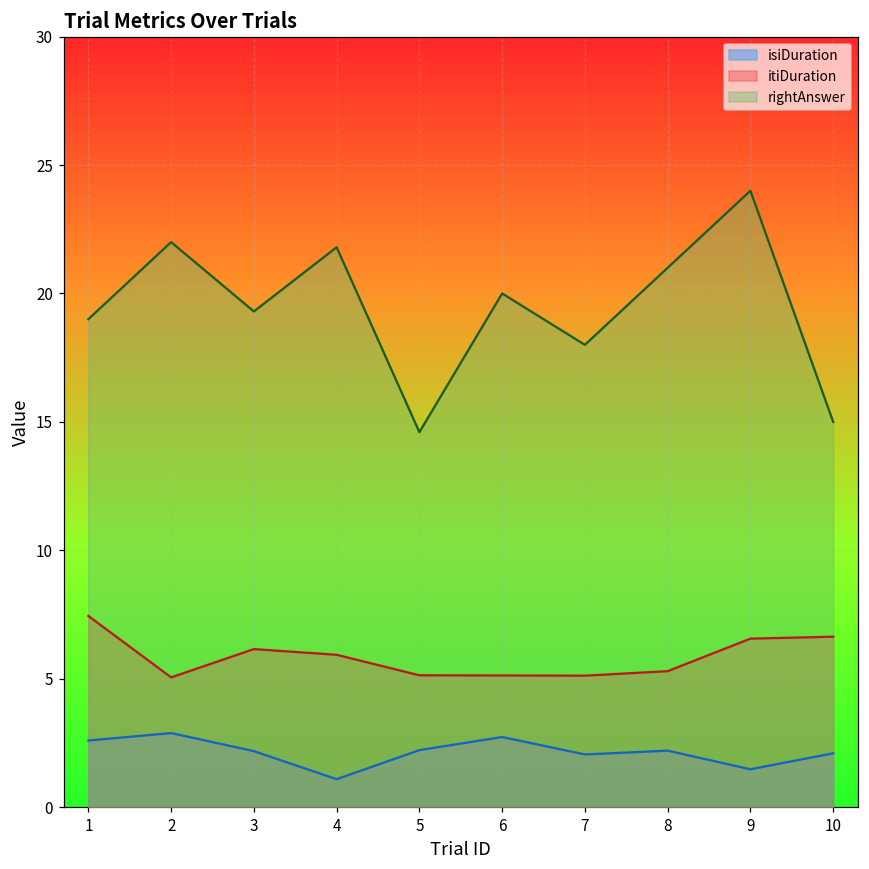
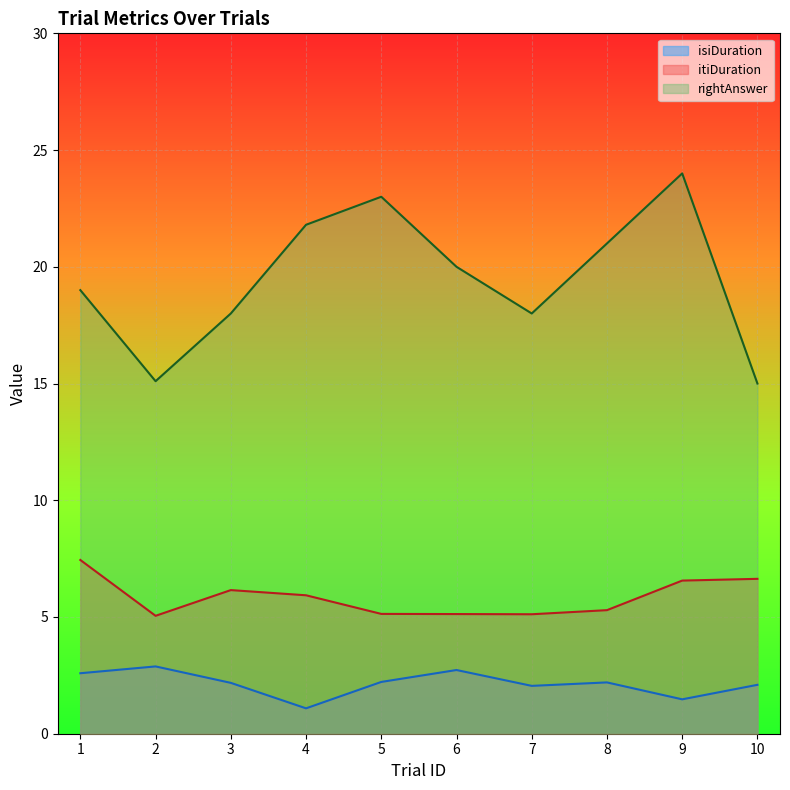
rightAnswer, 2: 22.0 -> 15.1
rightAnswer, 3: 19.3 -> 18.0
rightAnswer, 5: 14.6 -> 23.0
